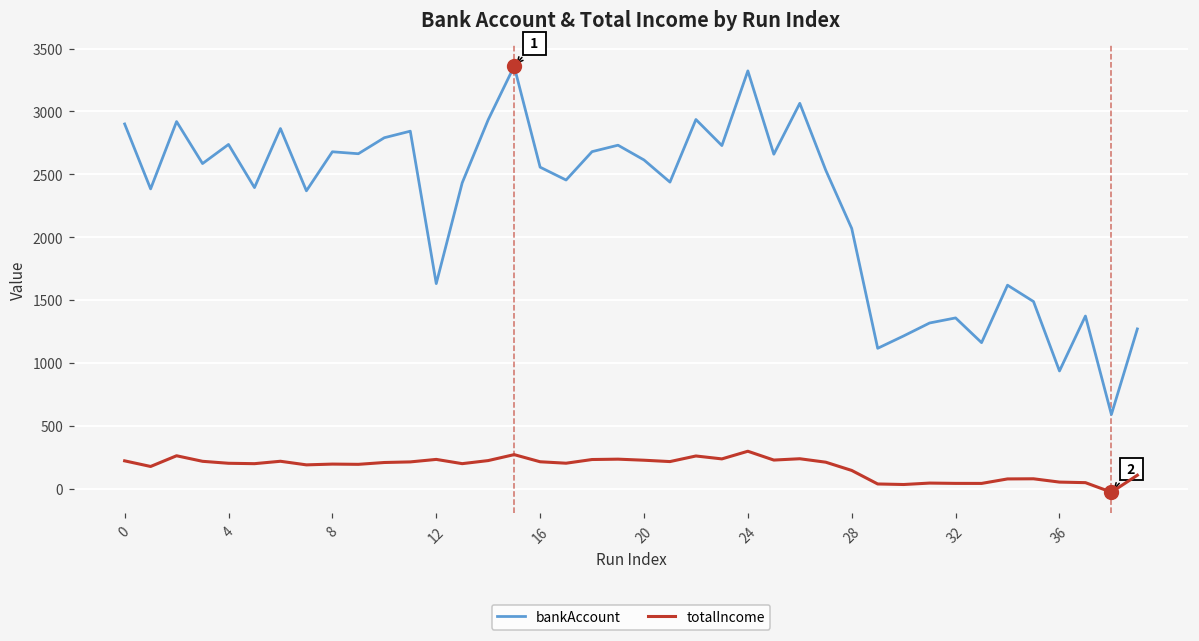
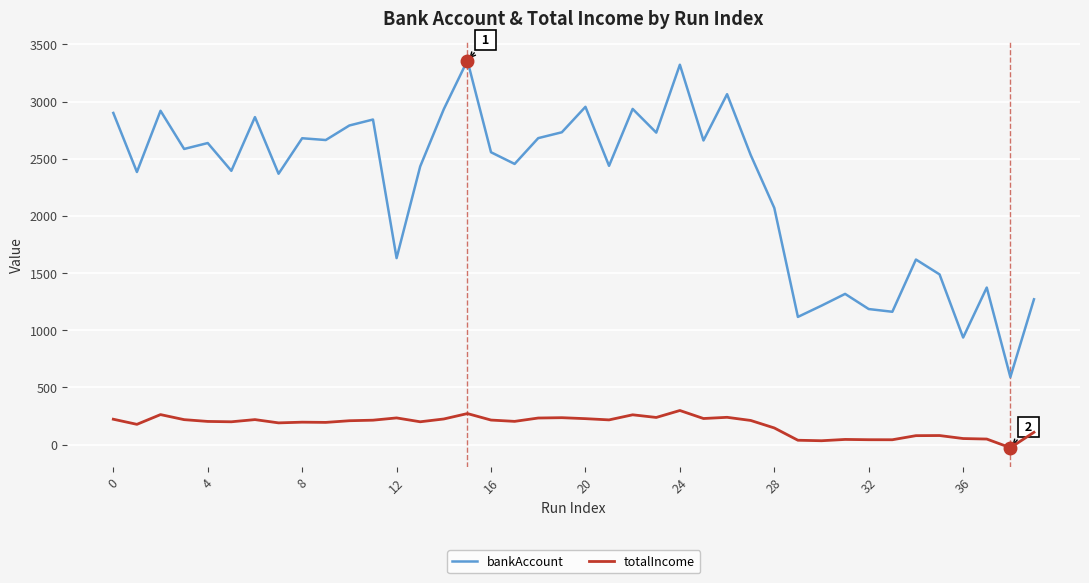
bankAccount, 4: 2740 -> 2640
bankAccount, 20: 2610 -> 2950
bankAccount, 32: 1360 -> 1190
